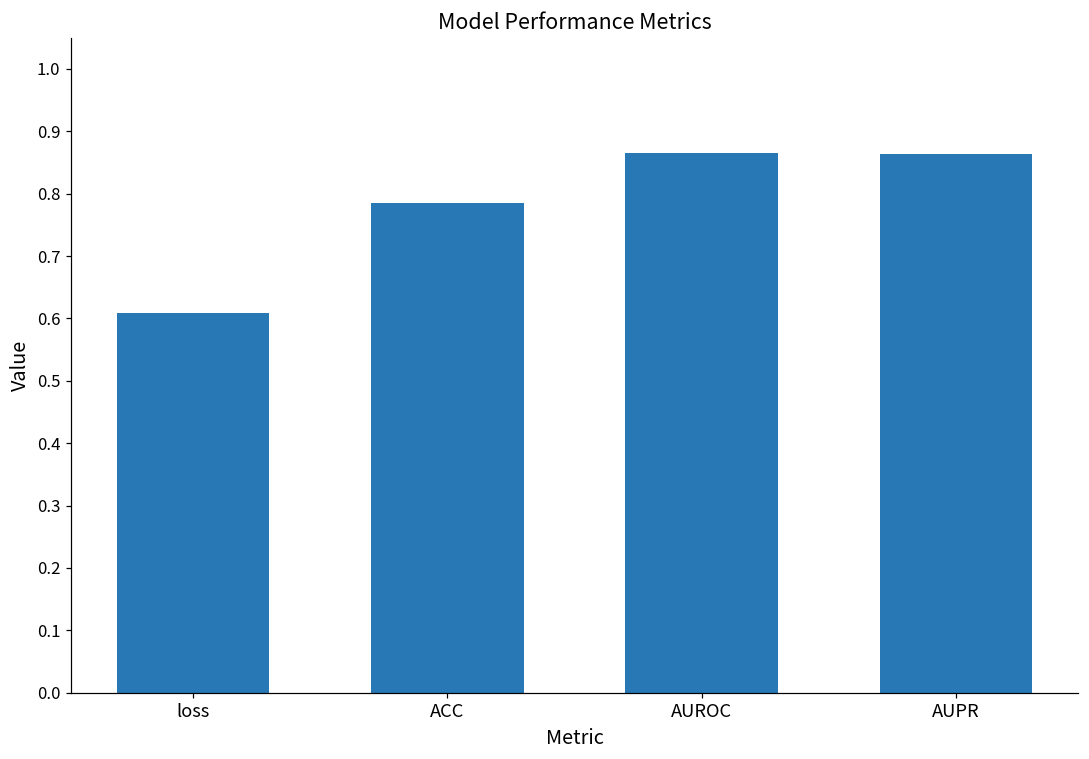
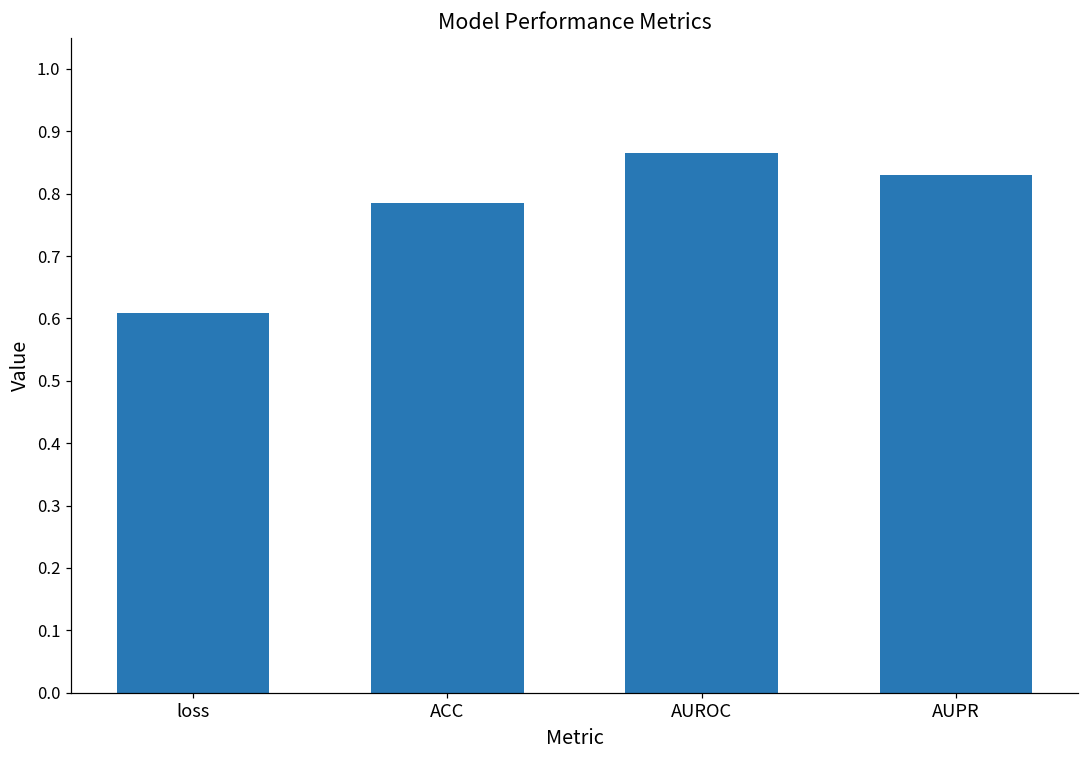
AUPR: 0.86 -> 0.83
